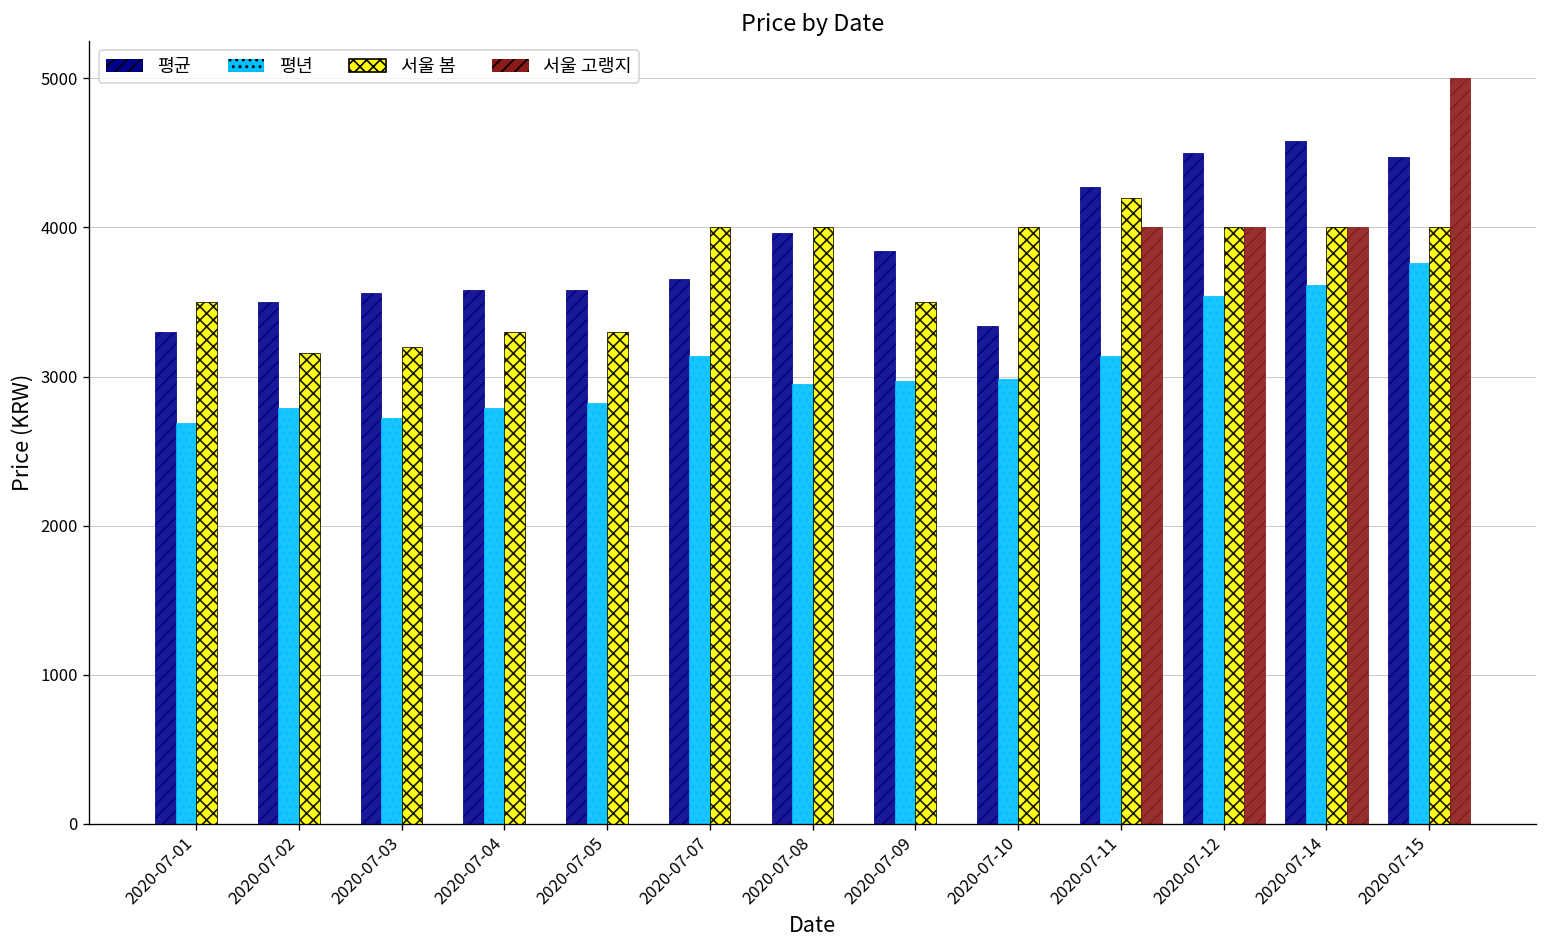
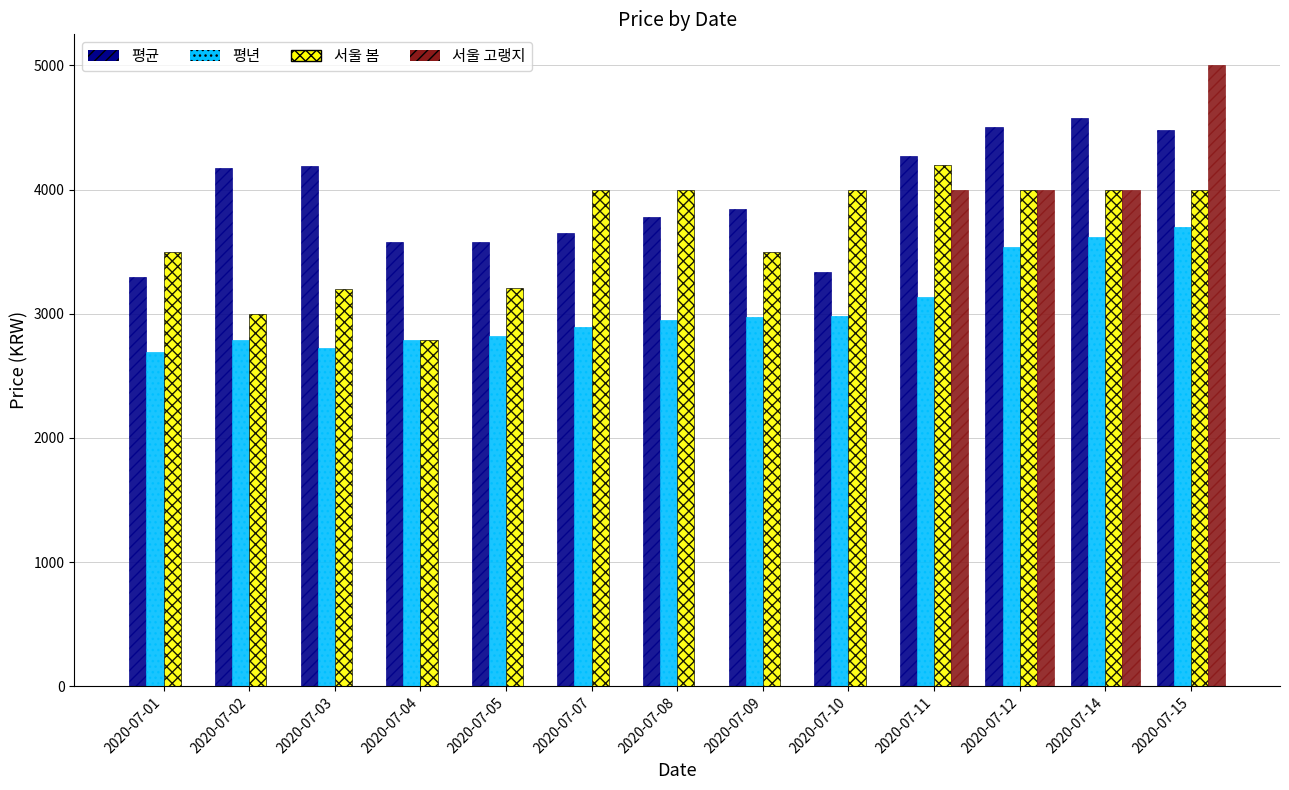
평균, 2020-07-02: 3500 -> 4170
서울 봄, 2020-07-02: 3160 -> 3000
평균, 2020-07-03: 3560 -> 4190
서울 봄, 2020-07-04: 3300 -> 2790
서울 봄, 2020-07-05: 3300 -> 3210
평년, 2020-07-07: 3140 -> 2890
평균, 2020-07-08: 3970 -> 3780
평년, 2020-07-15: 3760 -> 3700
